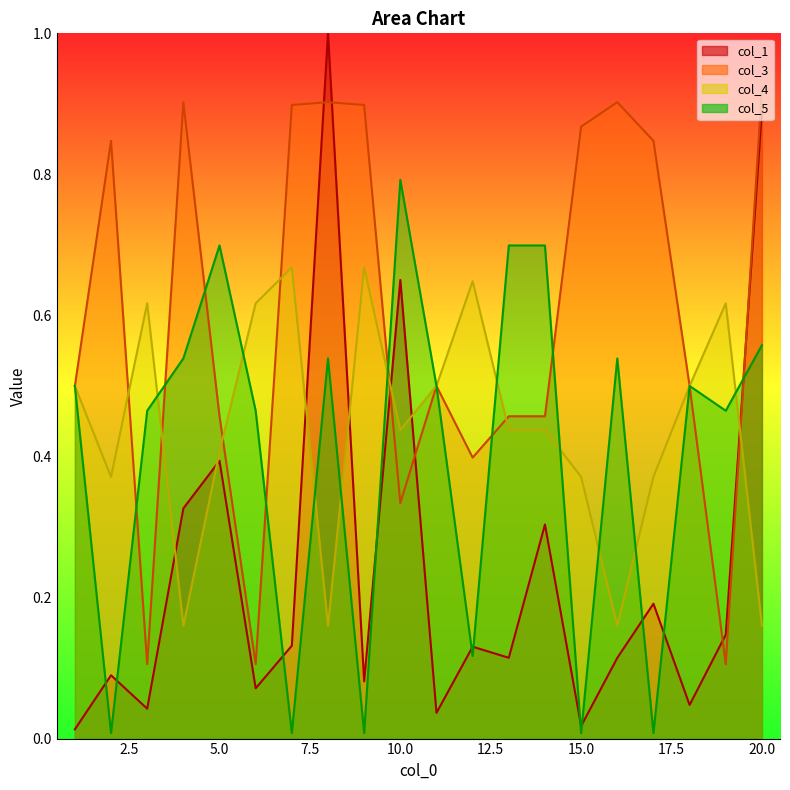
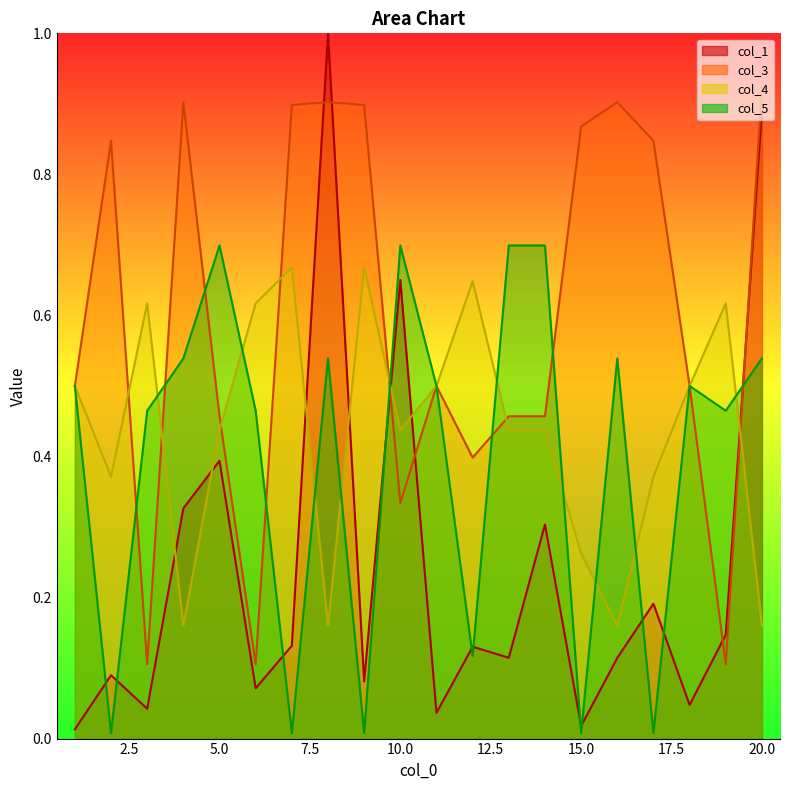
col_4, 5.0: 0.41 -> 0.44
col_5, 10.0: 0.79 -> 0.70
col_4, 15.0: 0.37 -> 0.26
col_5, 20.0: 0.56 -> 0.54
